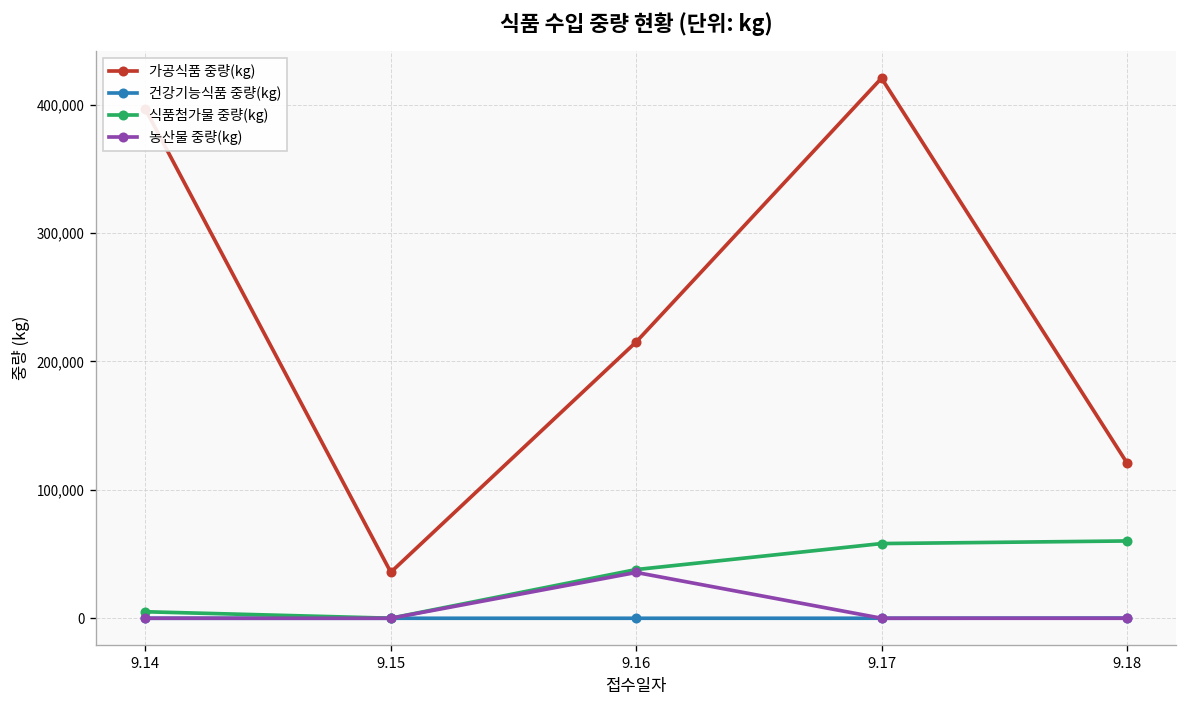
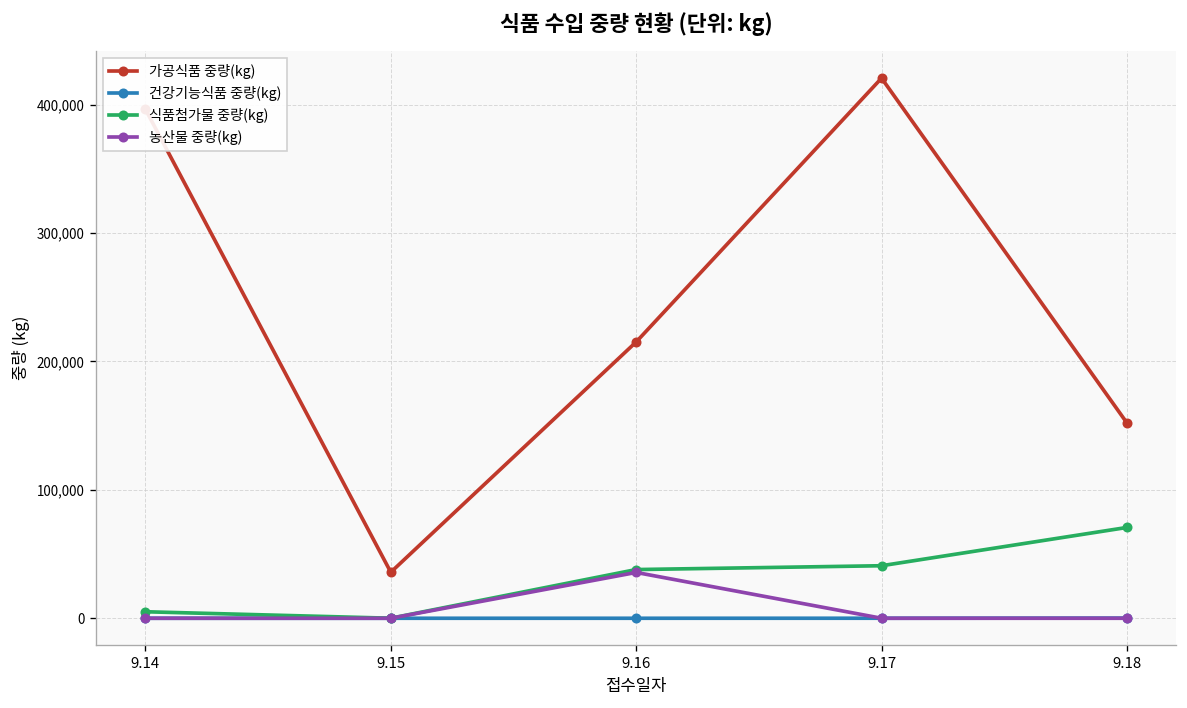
식품첨가물 중량(kg), 9.17: 58,000 -> 41,000
가공식품 중량(kg), 9.18: 121,000 -> 152,000
식품첨가물 중량(kg), 9.18: 60,000 -> 71,000
